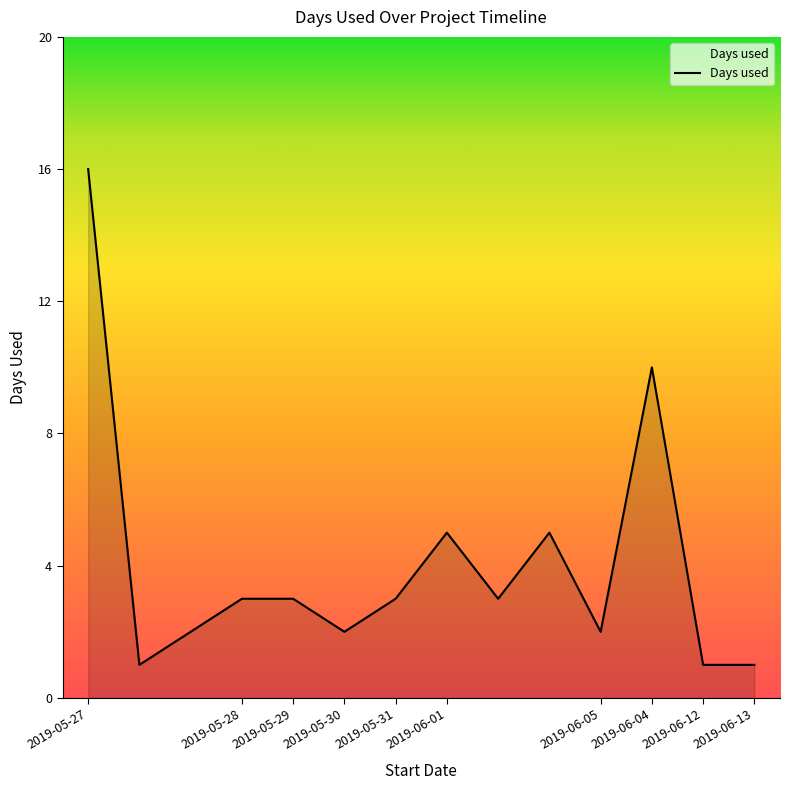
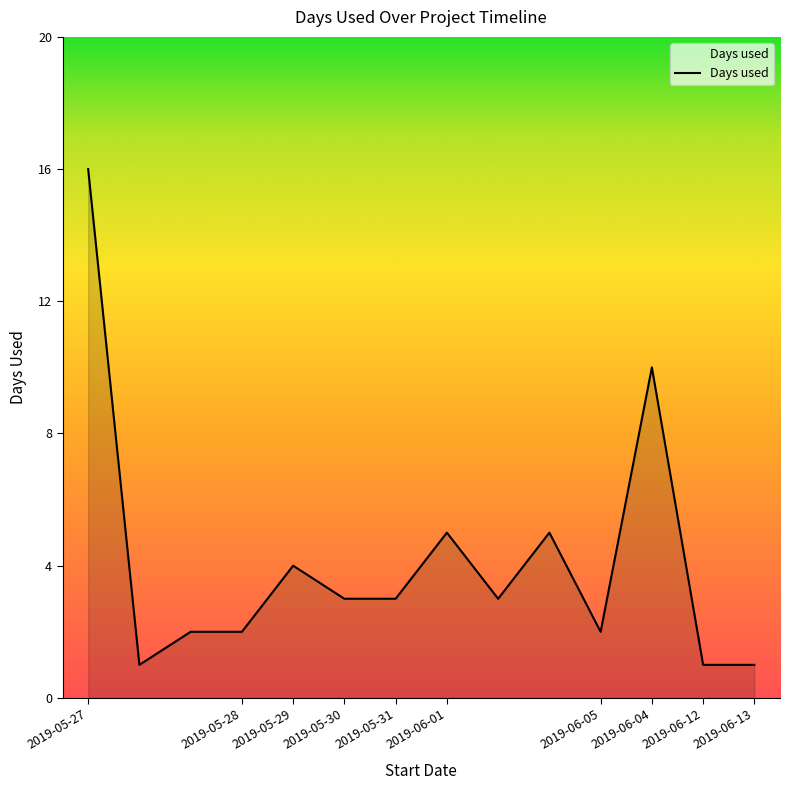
2019-05-28: 3 -> 2
2019-05-29: 3 -> 4
2019-05-30: 2 -> 3
